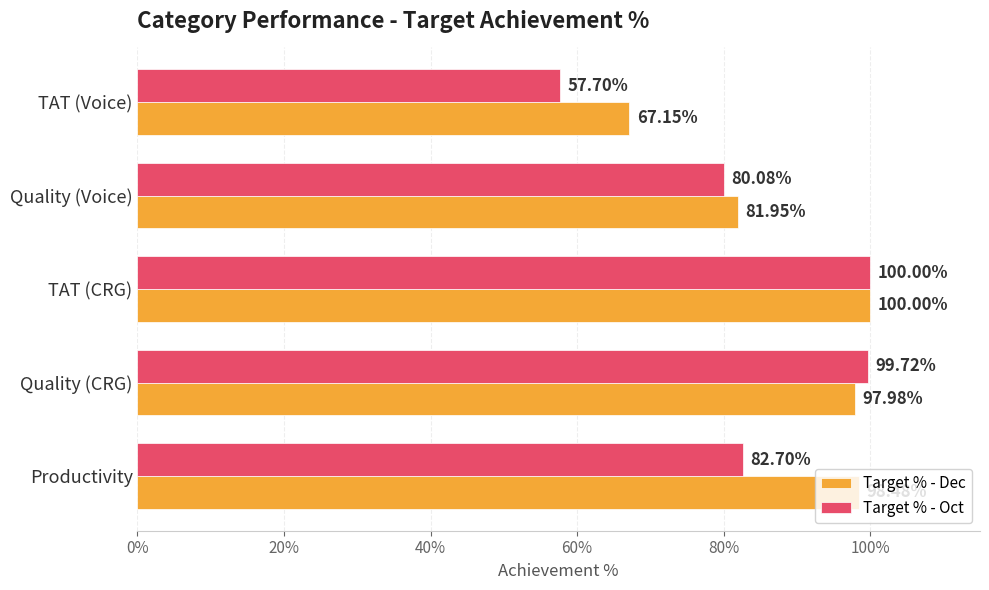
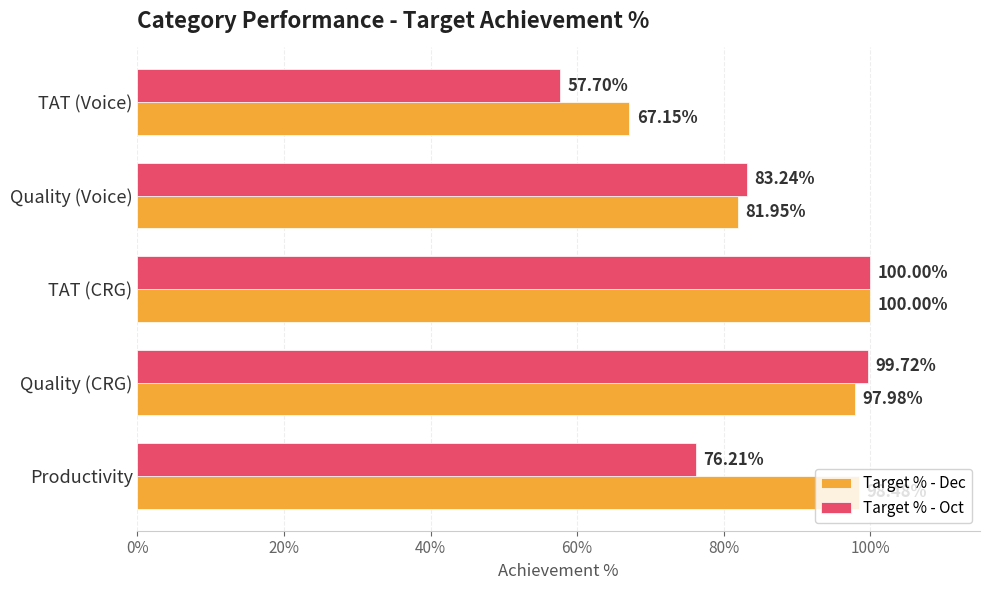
Target % - Oct, Quality (Voice): 80.08% -> 83.24%
Target % - Oct, Productivity: 82.70% -> 76.21%
